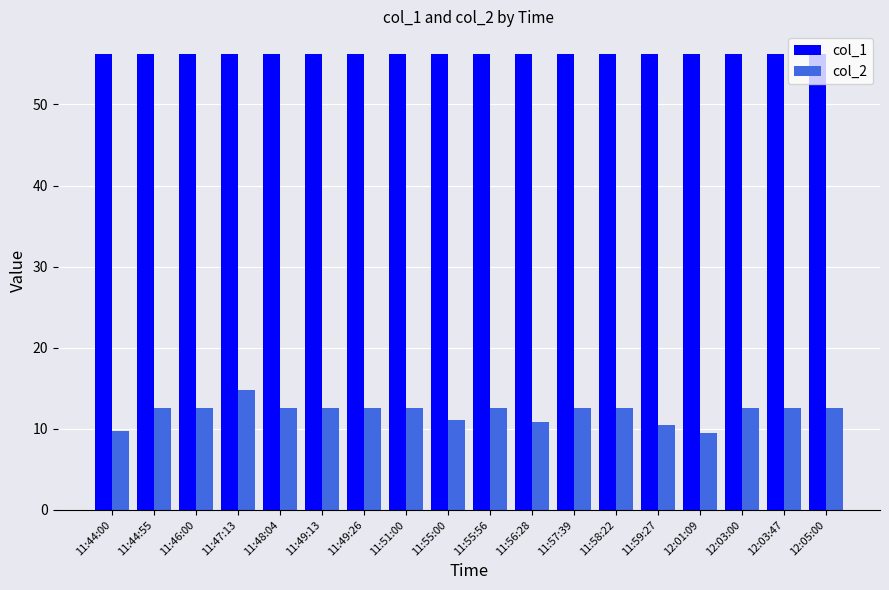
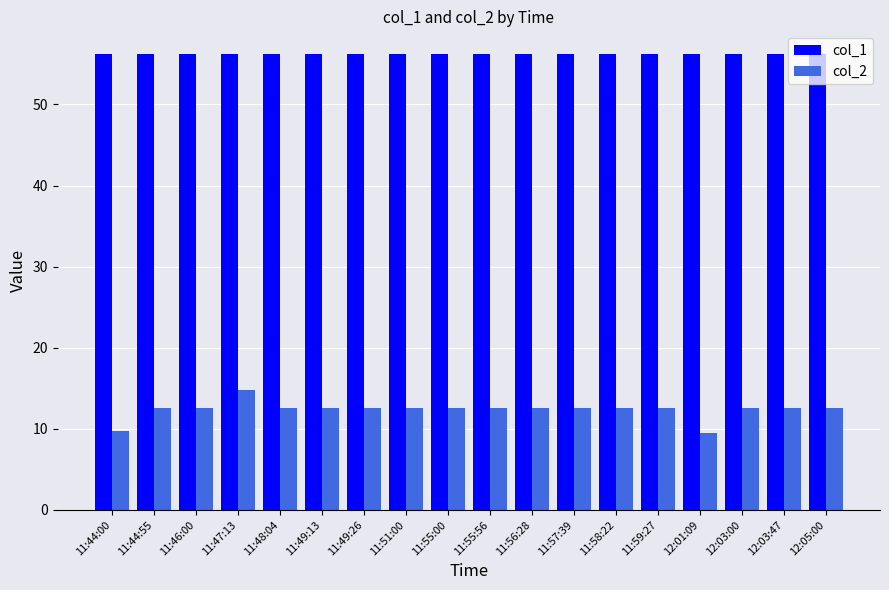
col_2, 11:55:00: 11 -> 13
col_2, 11:56:28: 11 -> 13
col_2, 11:59:27: 10 -> 13
